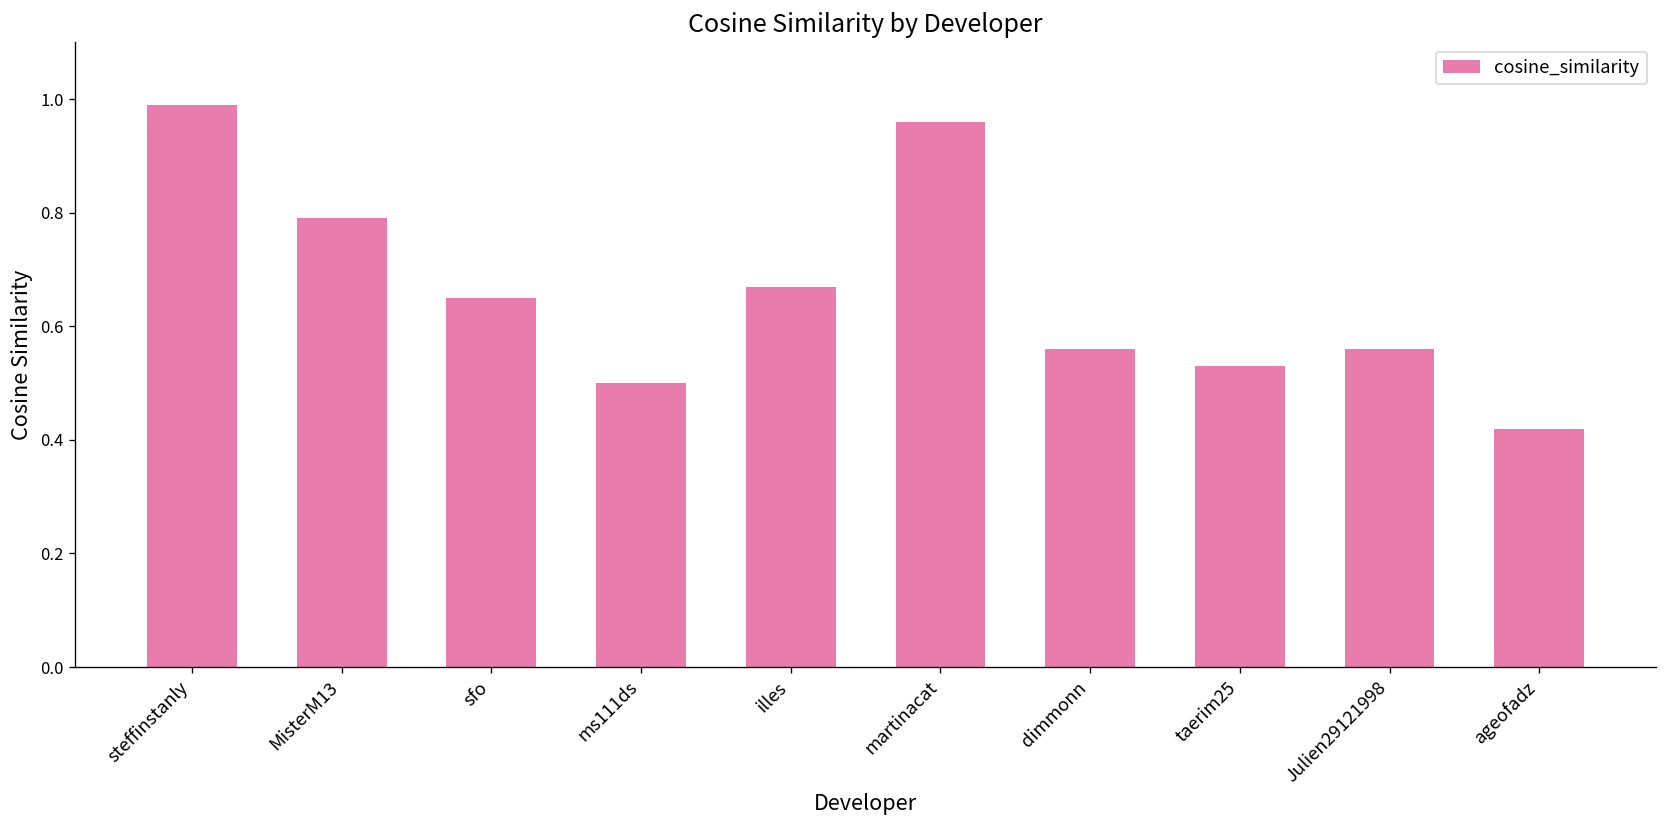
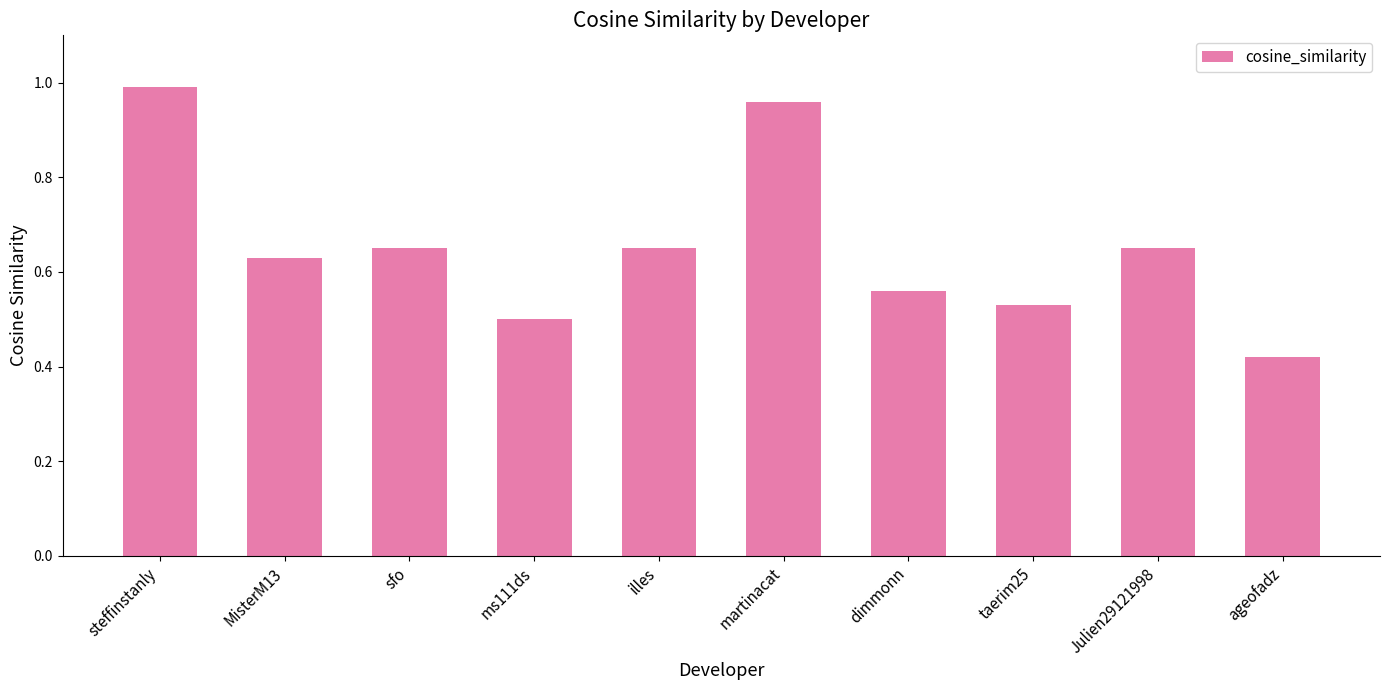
MisterM13: 0.79 -> 0.63
illes: 0.67 -> 0.65
Julien29121998: 0.56 -> 0.65
